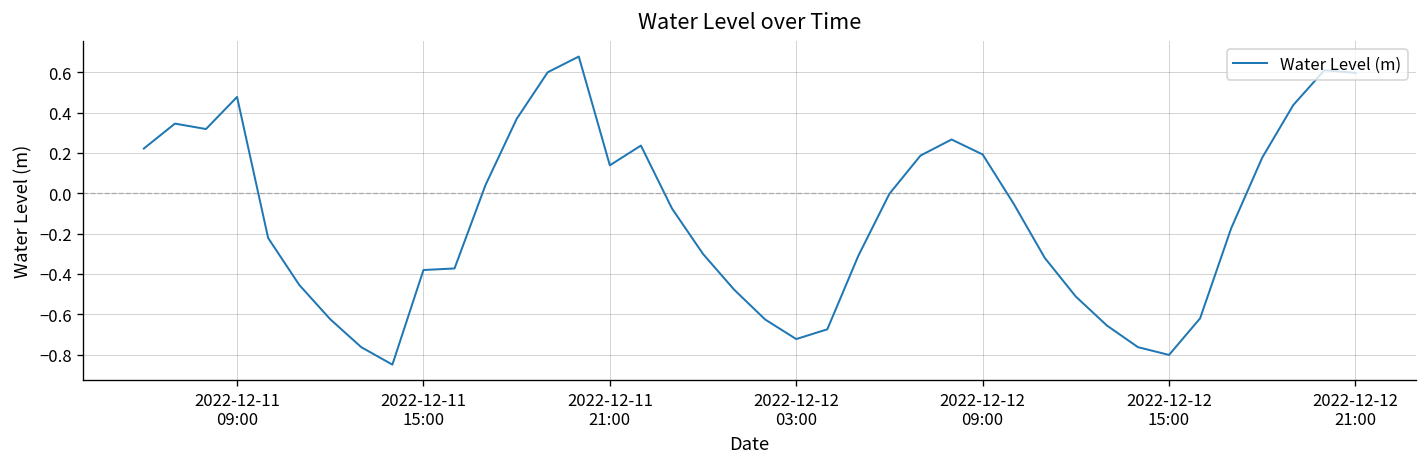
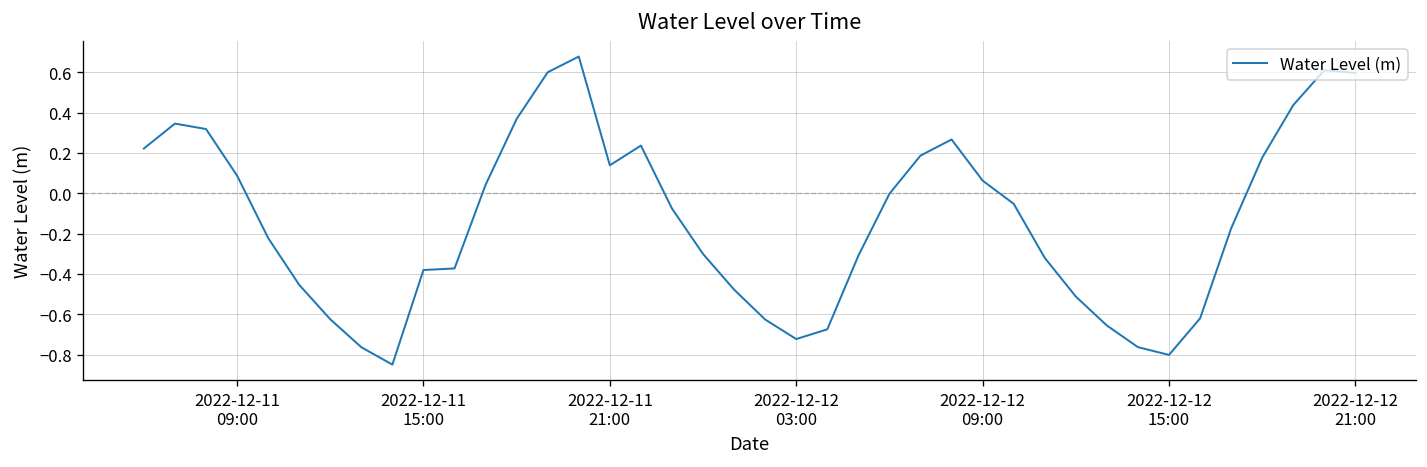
2022-12-11 09:00: 0.48 -> 0.09
2022-12-12 09:00: 0.19 -> 0.06
